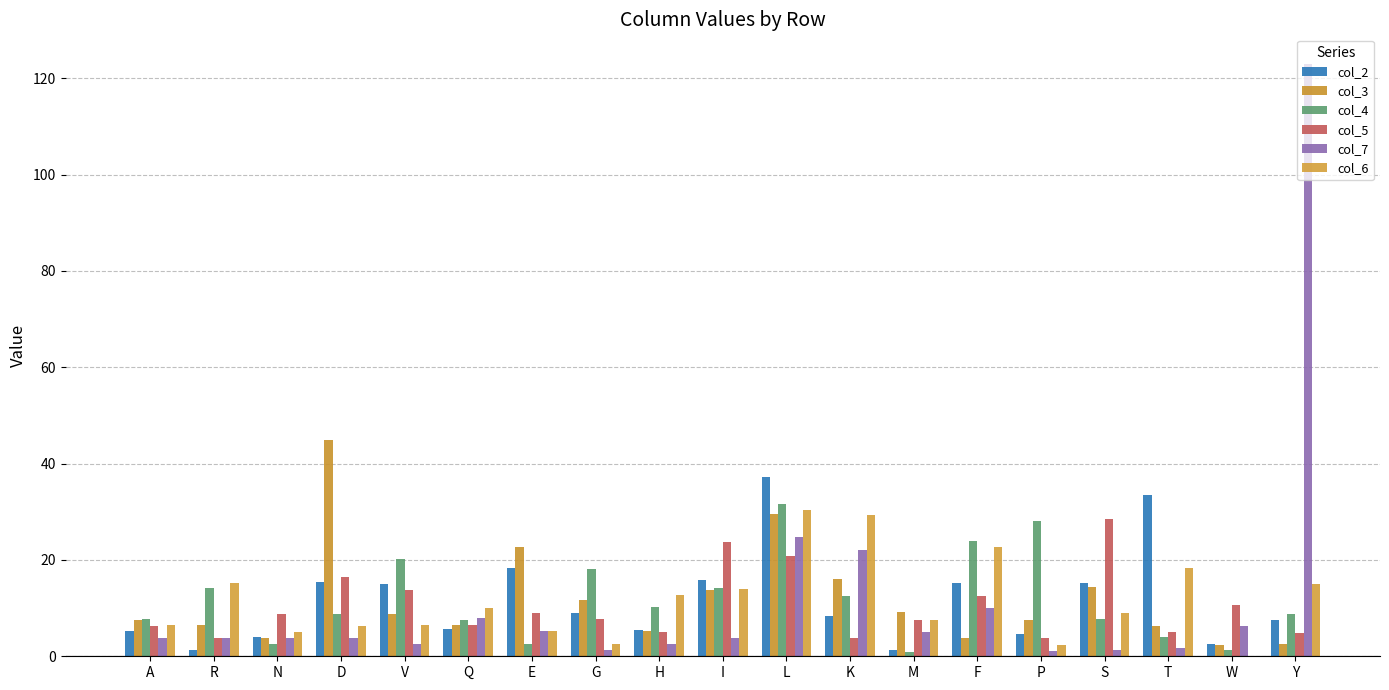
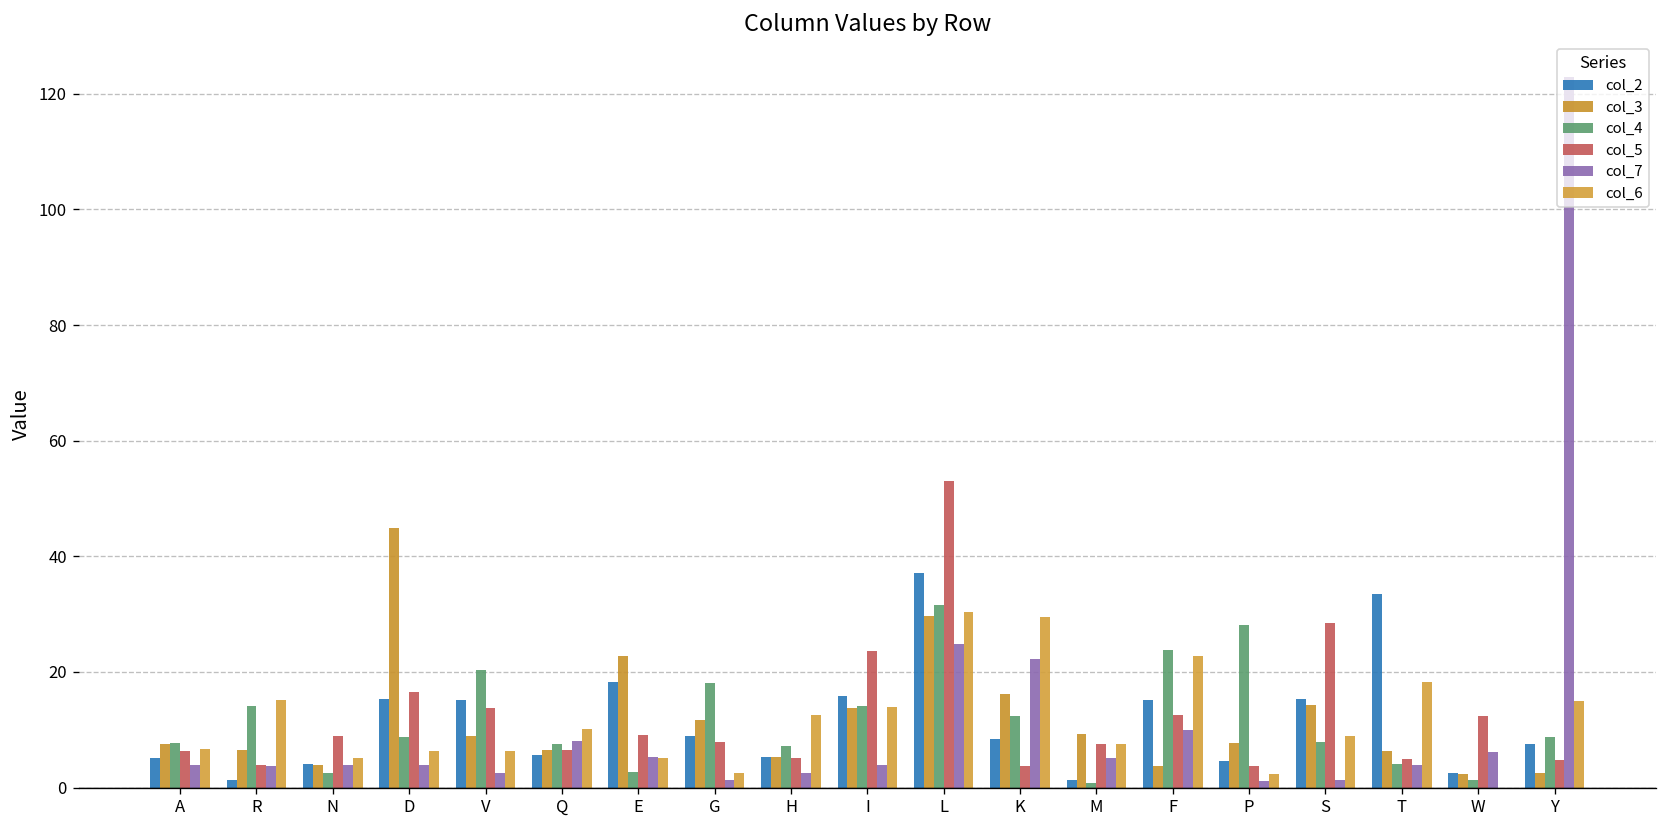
col_4, H: 10 -> 7
col_5, L: 21 -> 53
col_7, T: 2 -> 4
col_5, W: 11 -> 12
